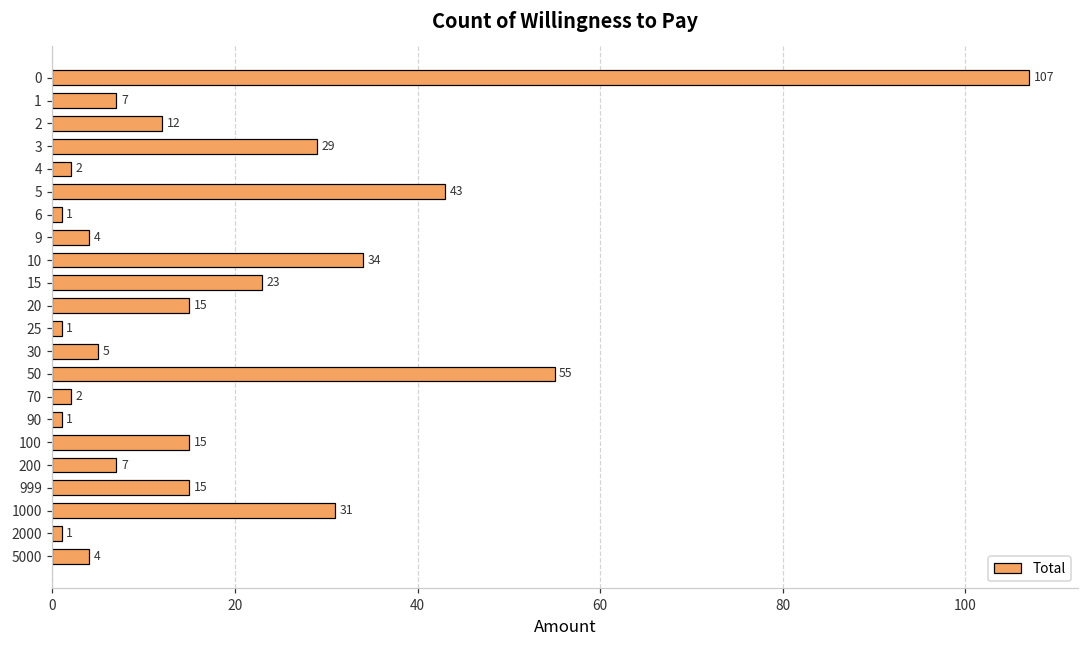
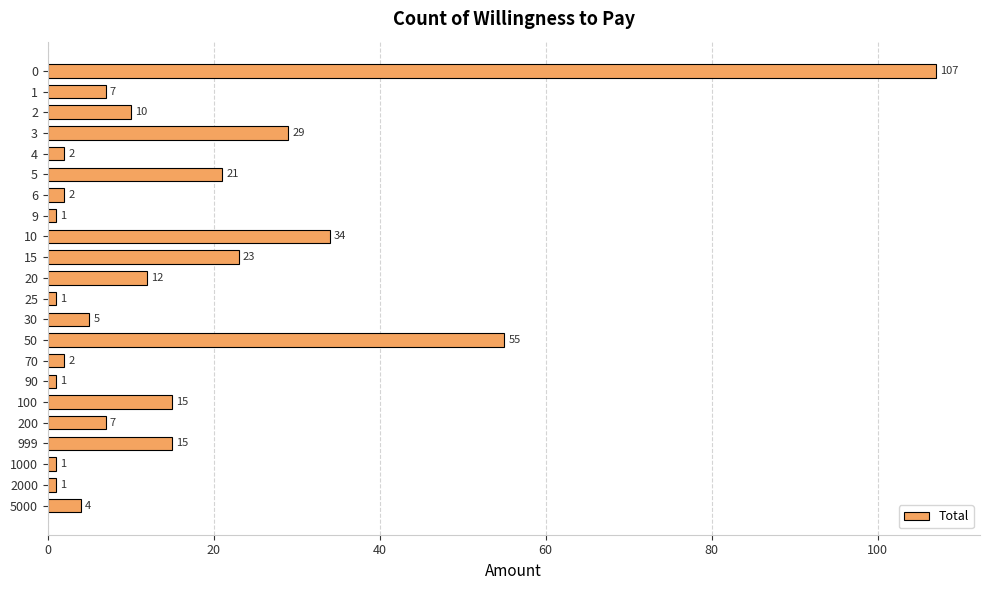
2: 12 -> 10
5: 43 -> 21
6: 1 -> 2
9: 4 -> 1
20: 15 -> 12
1000: 31 -> 1
